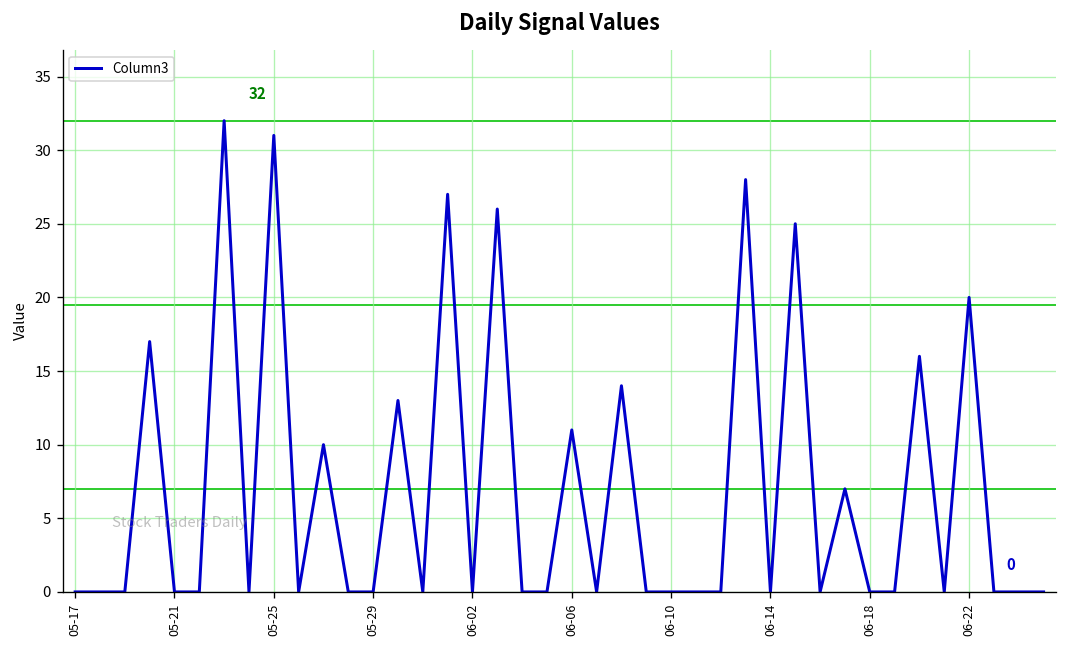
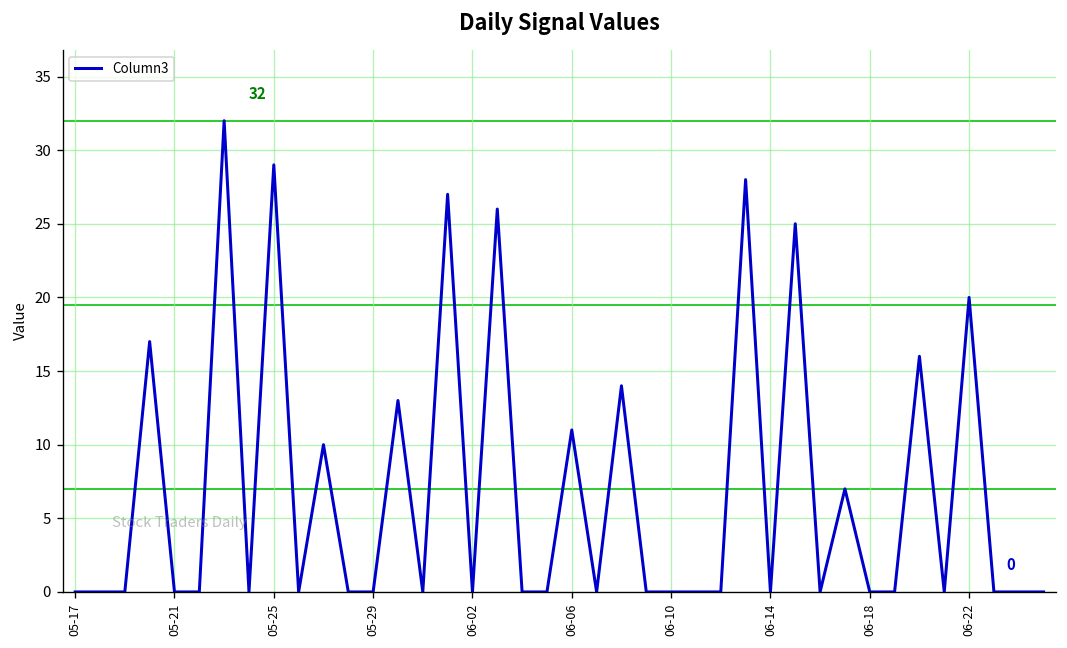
05-25: 31 -> 29
